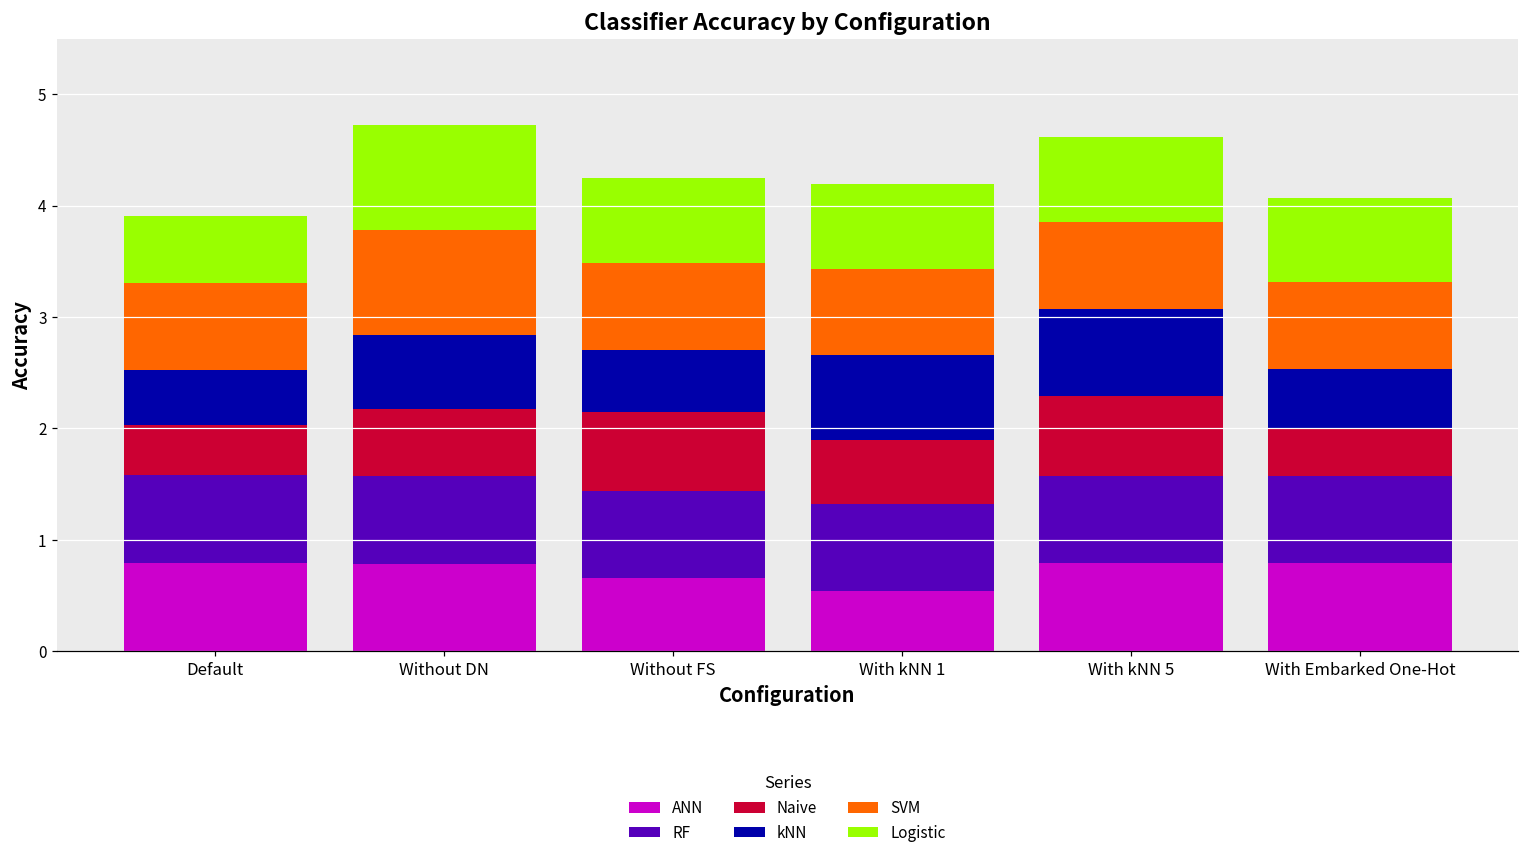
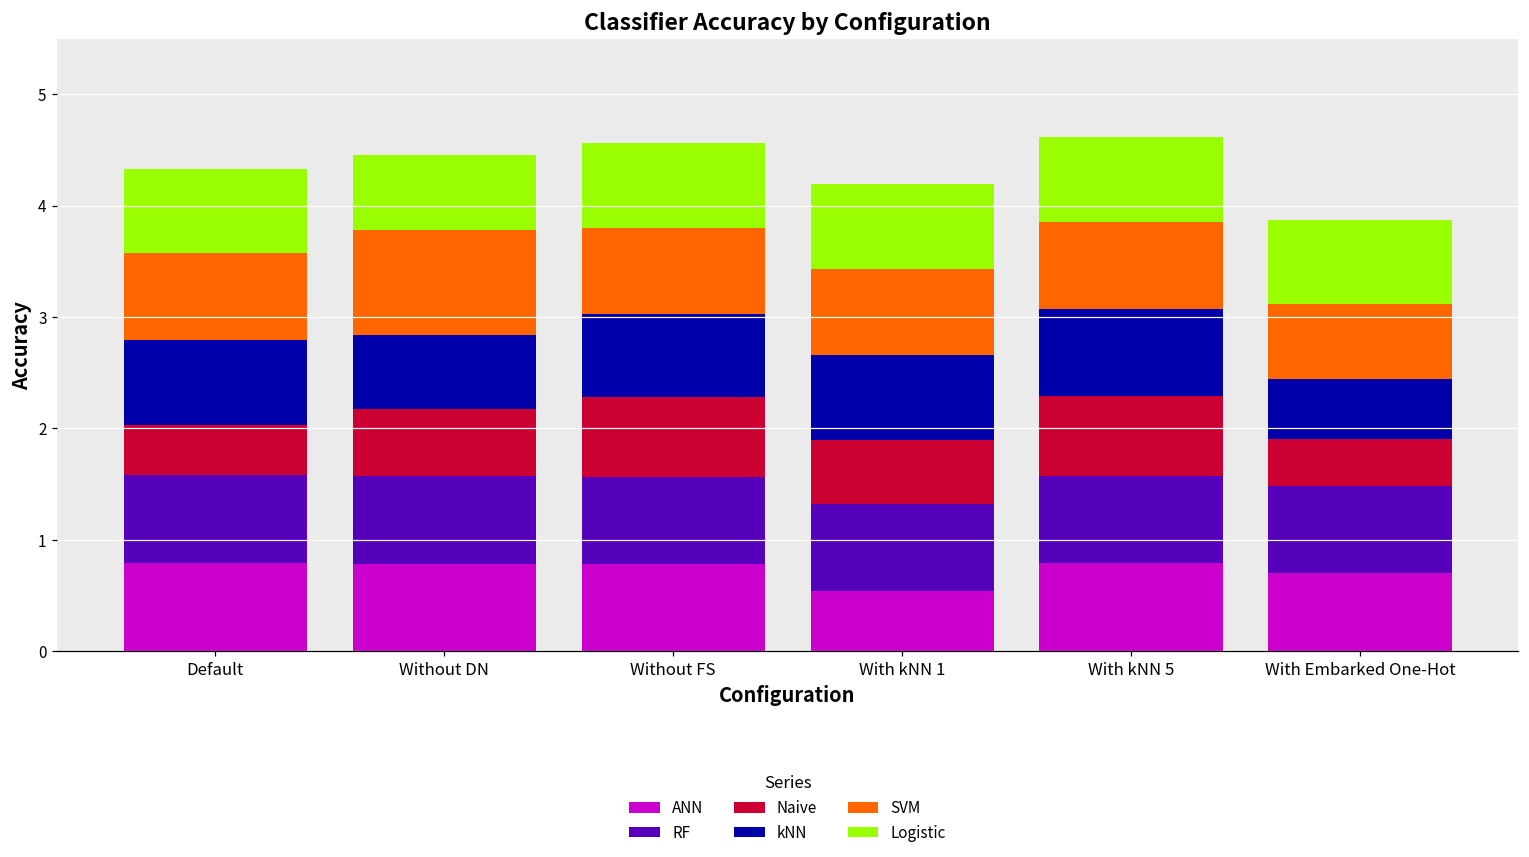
kNN, Default: 0.50 -> 0.76
Logistic, Default: 0.60 -> 0.76
Logistic, Without DN: 0.94 -> 0.67
ANN, Without FS: 0.66 -> 0.79
kNN, Without FS: 0.56 -> 0.75
ANN, With Embarked One-Hot: 0.79 -> 0.70
SVM, With Embarked One-Hot: 0.77 -> 0.67
